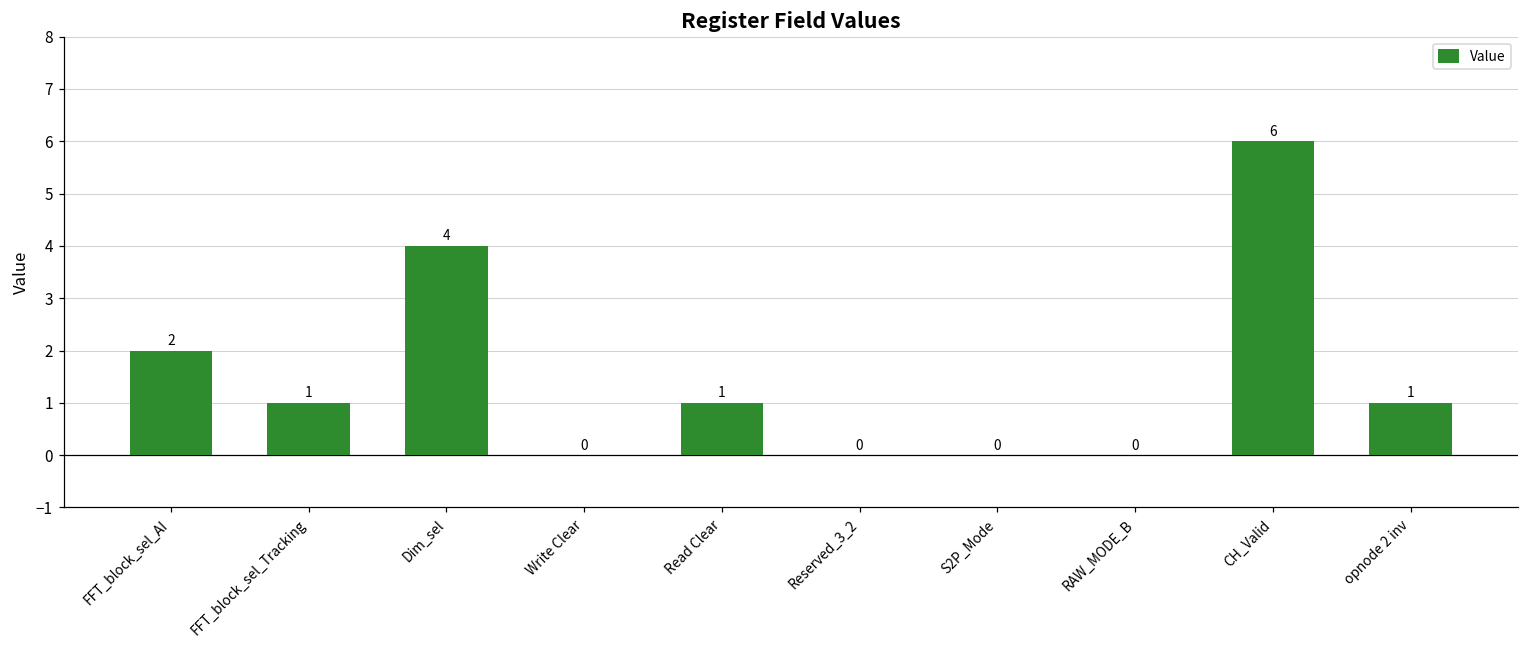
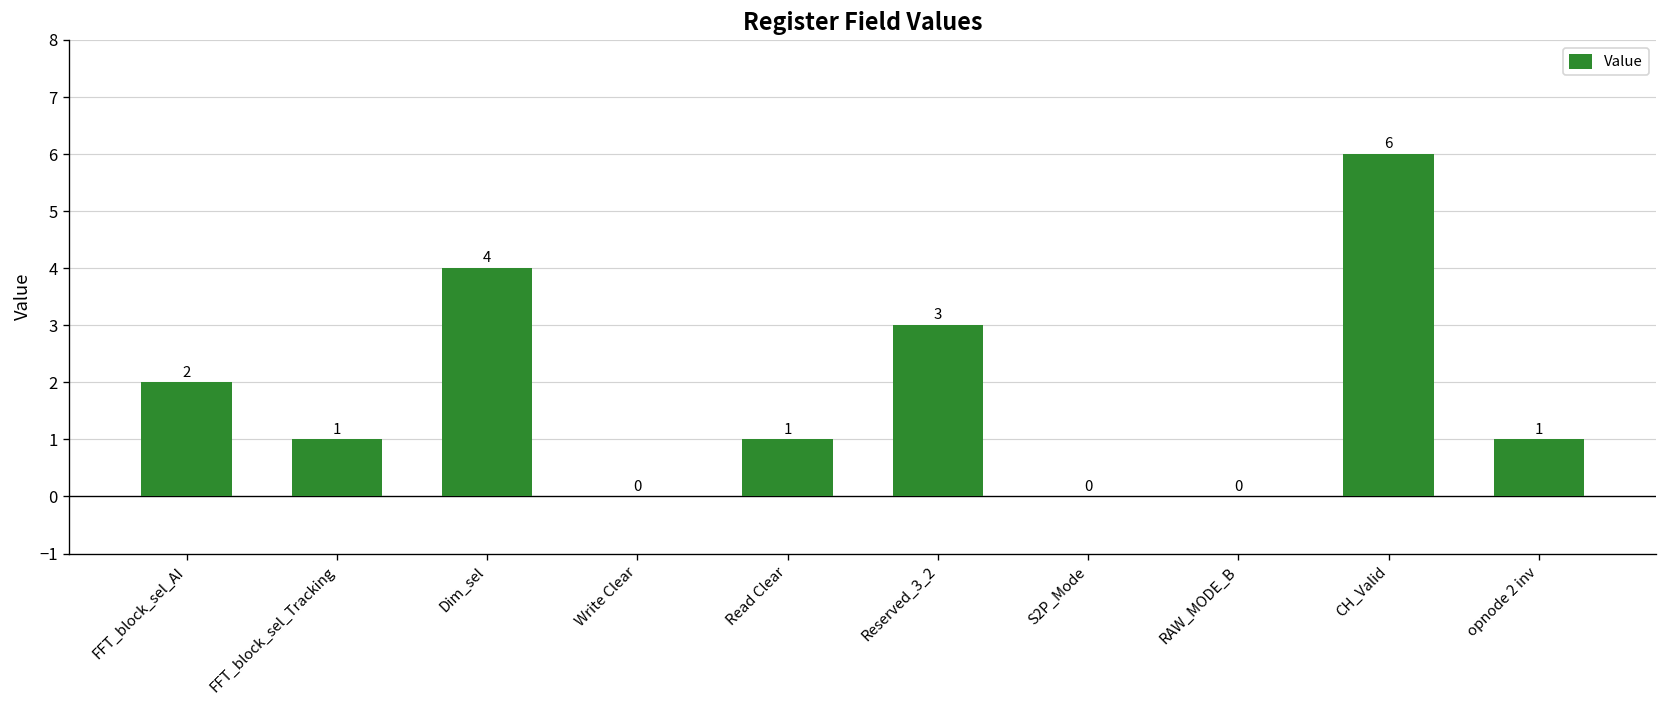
Reserved_3_2: 0 -> 3
